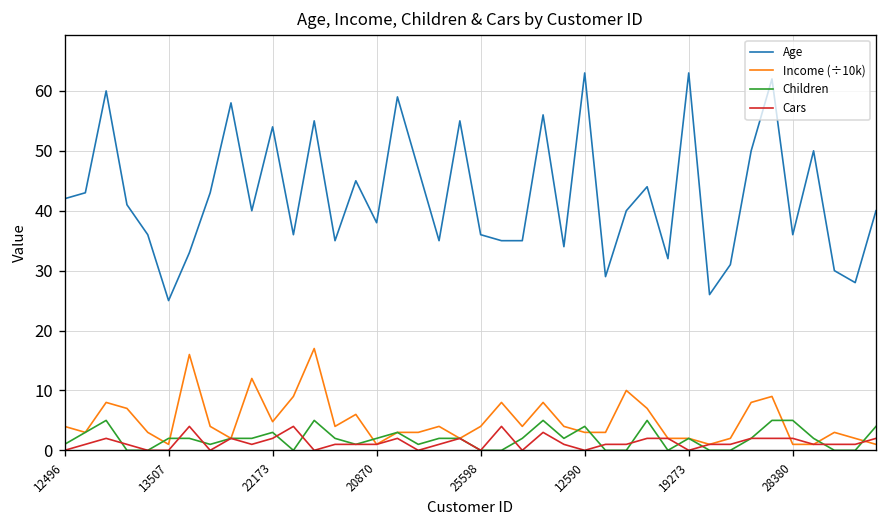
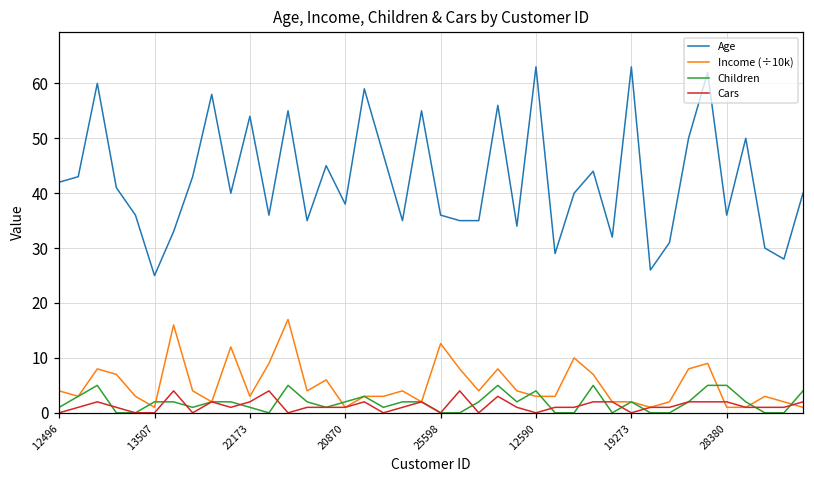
Income (÷10k), 22173: 5 -> 3
Children, 22173: 3 -> 1
Income (÷10k), 25598: 4 -> 13
